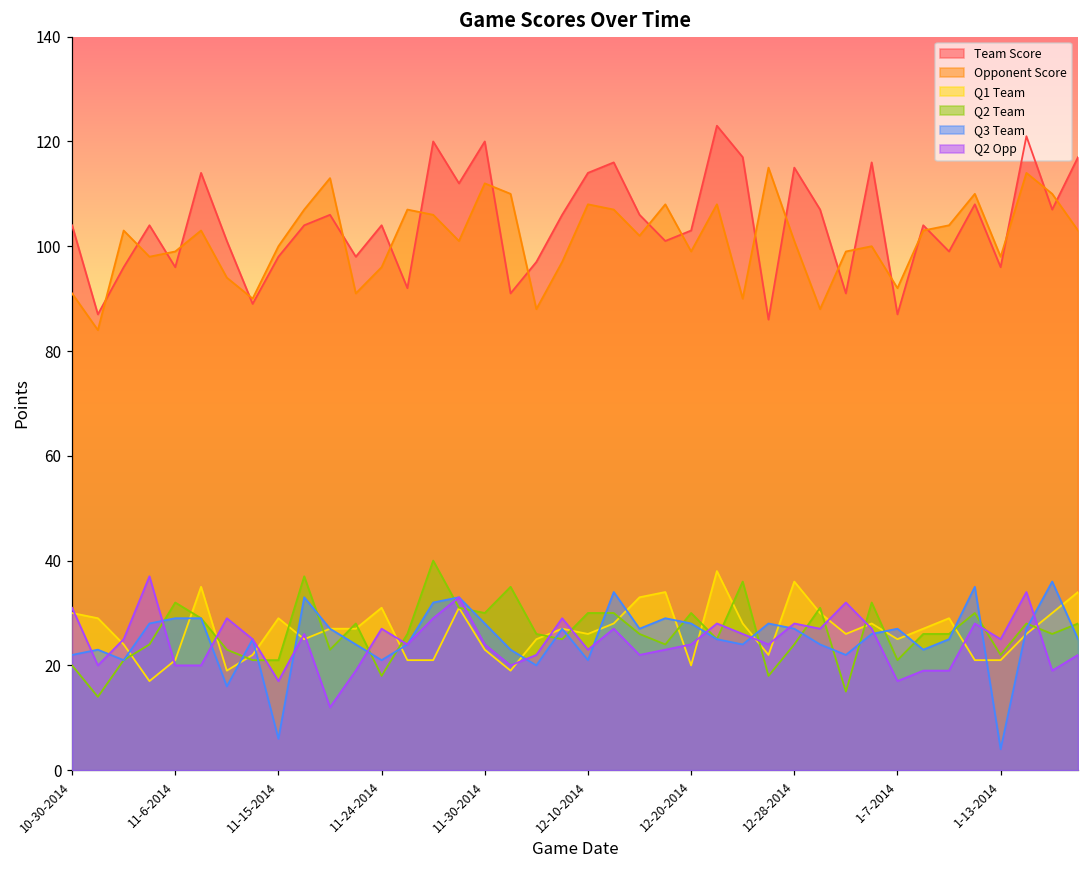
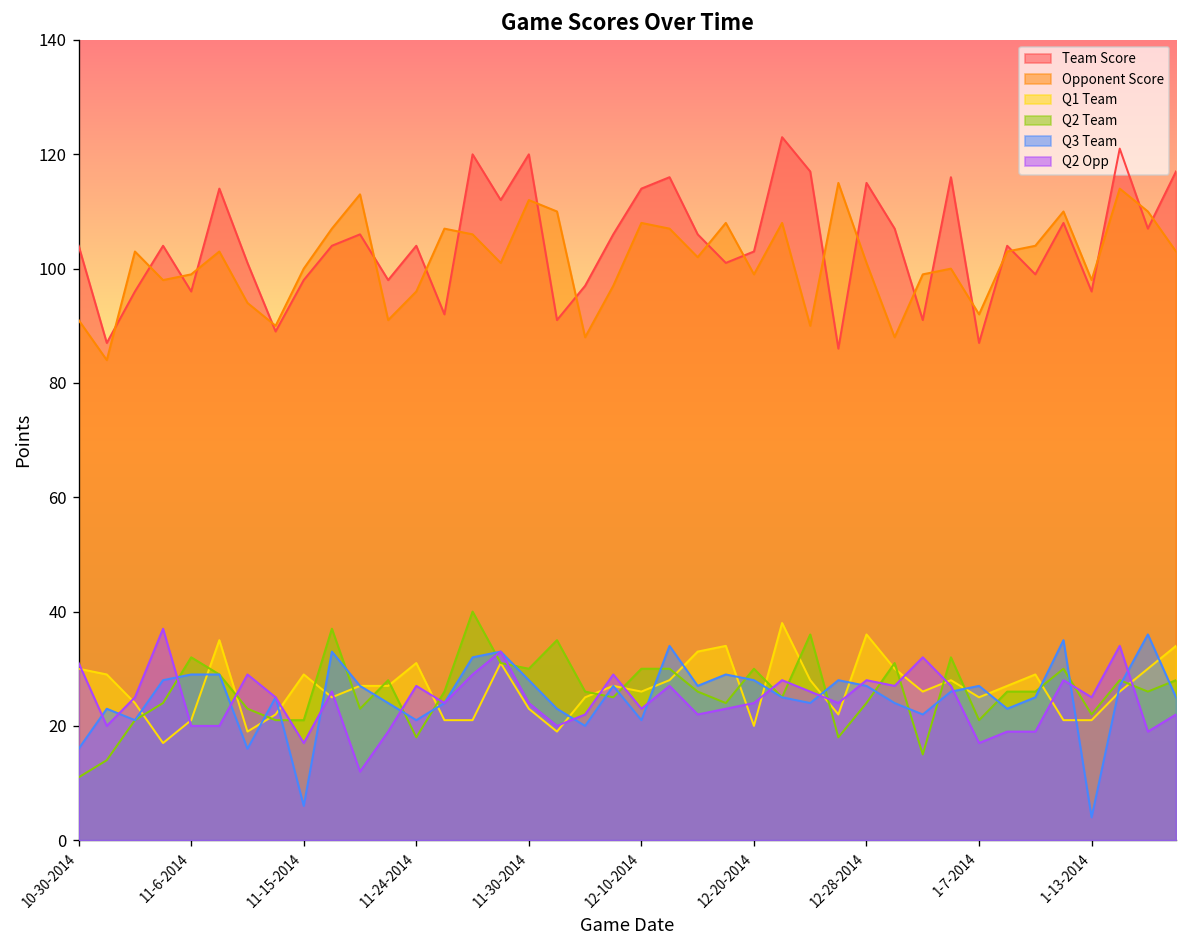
Q2 Team, 10-30-2014: 20 -> 11
Q3 Team, 10-30-2014: 22 -> 16
